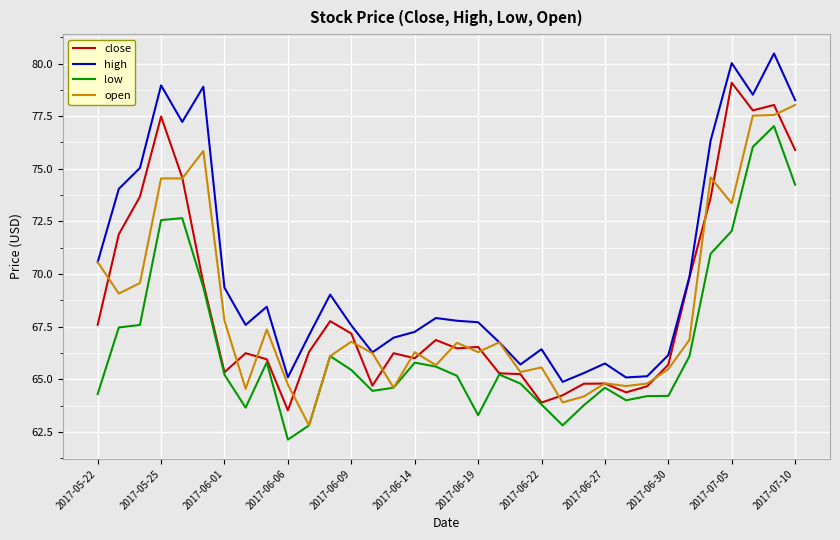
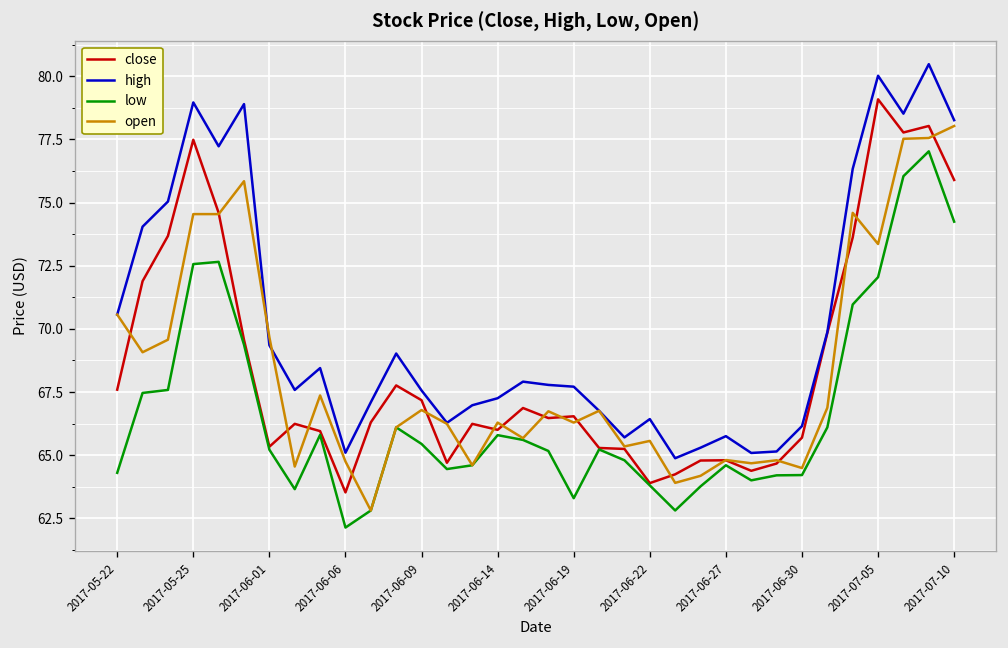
open, 2017-06-01: 67.8 -> 69.7
open, 2017-06-30: 65.5 -> 64.5
